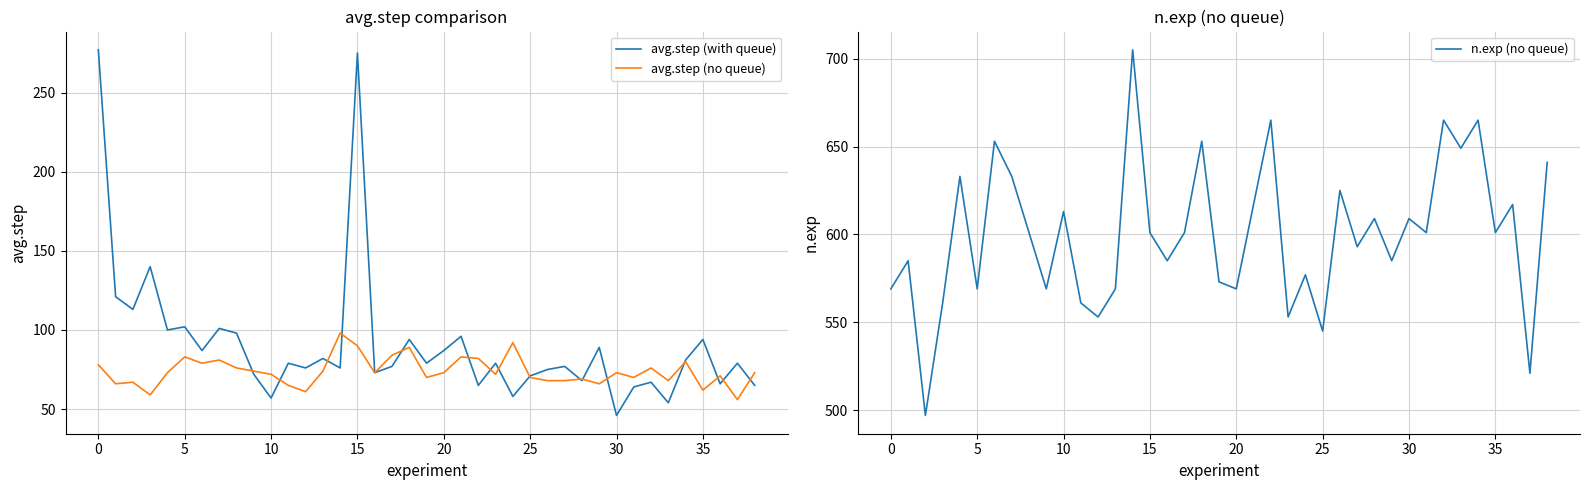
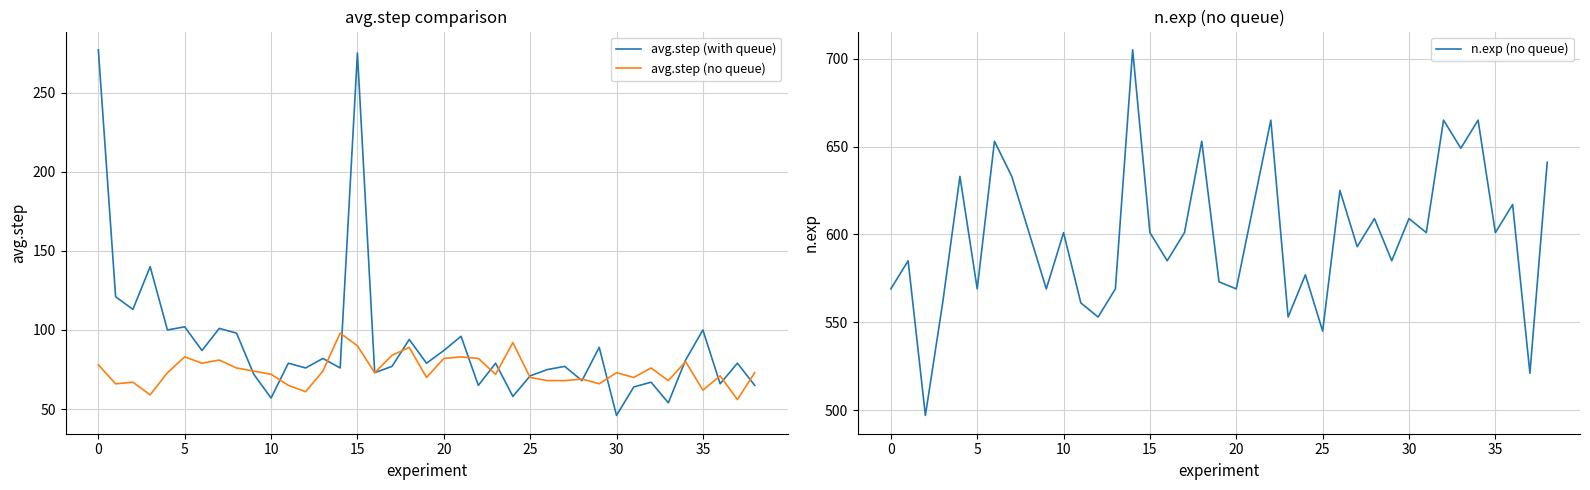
avg.step comparison, avg.step (no queue), 20: 73 -> 82
avg.step comparison, avg.step (with queue), 35: 94 -> 100
n.exp (no queue), 10: 613 -> 601
